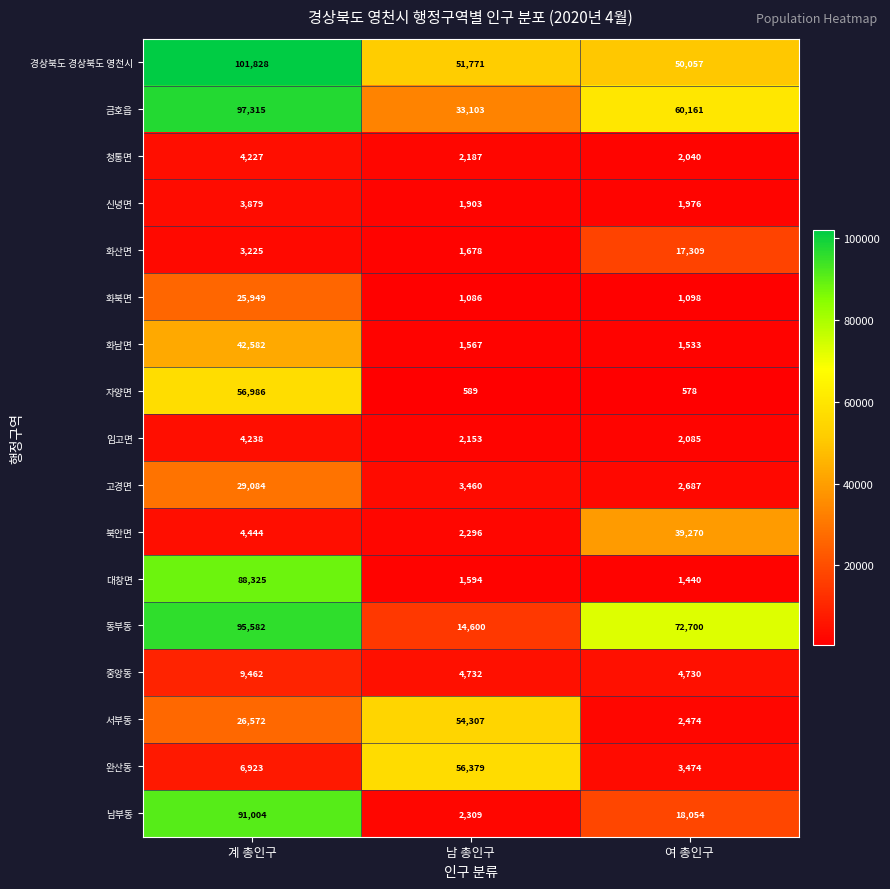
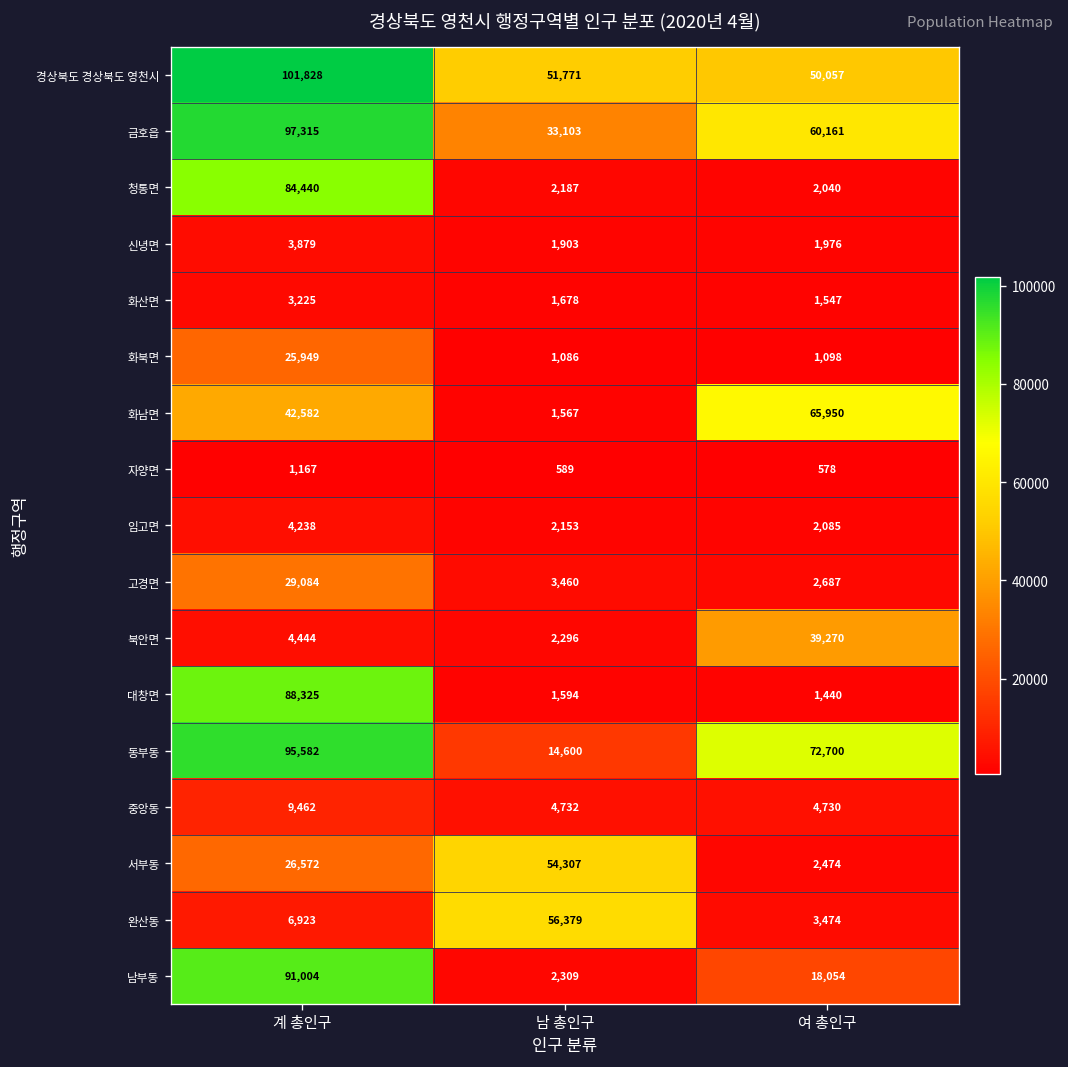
청통면, 계 총인구: 4,227 -> 84,440
화산면, 여 총인구: 17,309 -> 1,547
화남면, 여 총인구: 1,533 -> 65,950
자양면, 계 총인구: 56,986 -> 1,167
